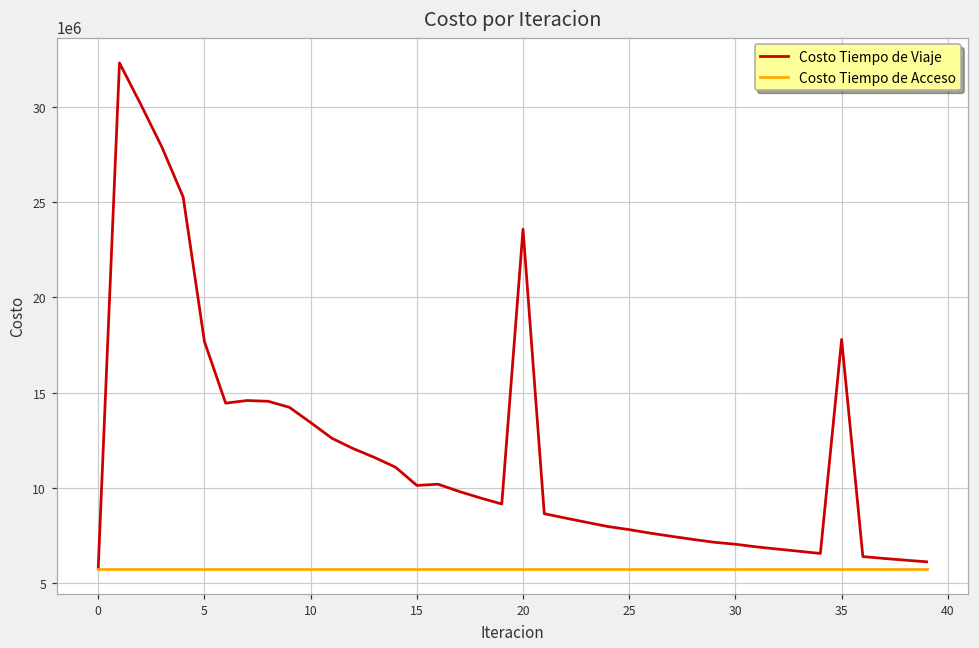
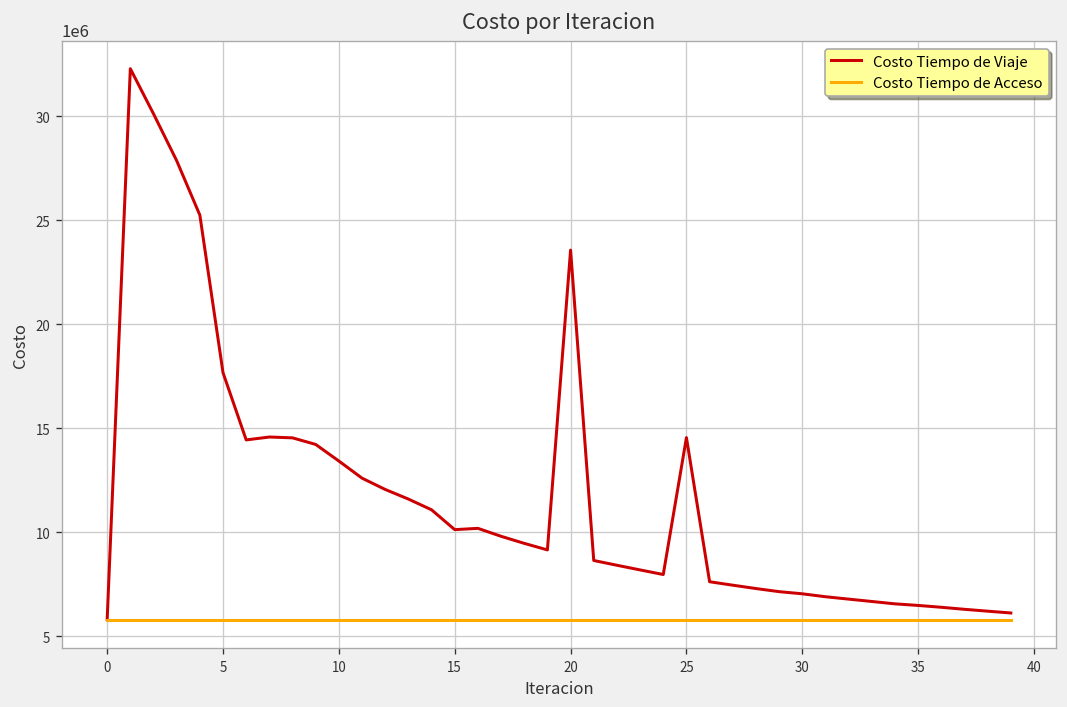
Costo Tiempo de Viaje, 25: 7800000 -> 14600000
Costo Tiempo de Viaje, 35: 17800000 -> 6500000
